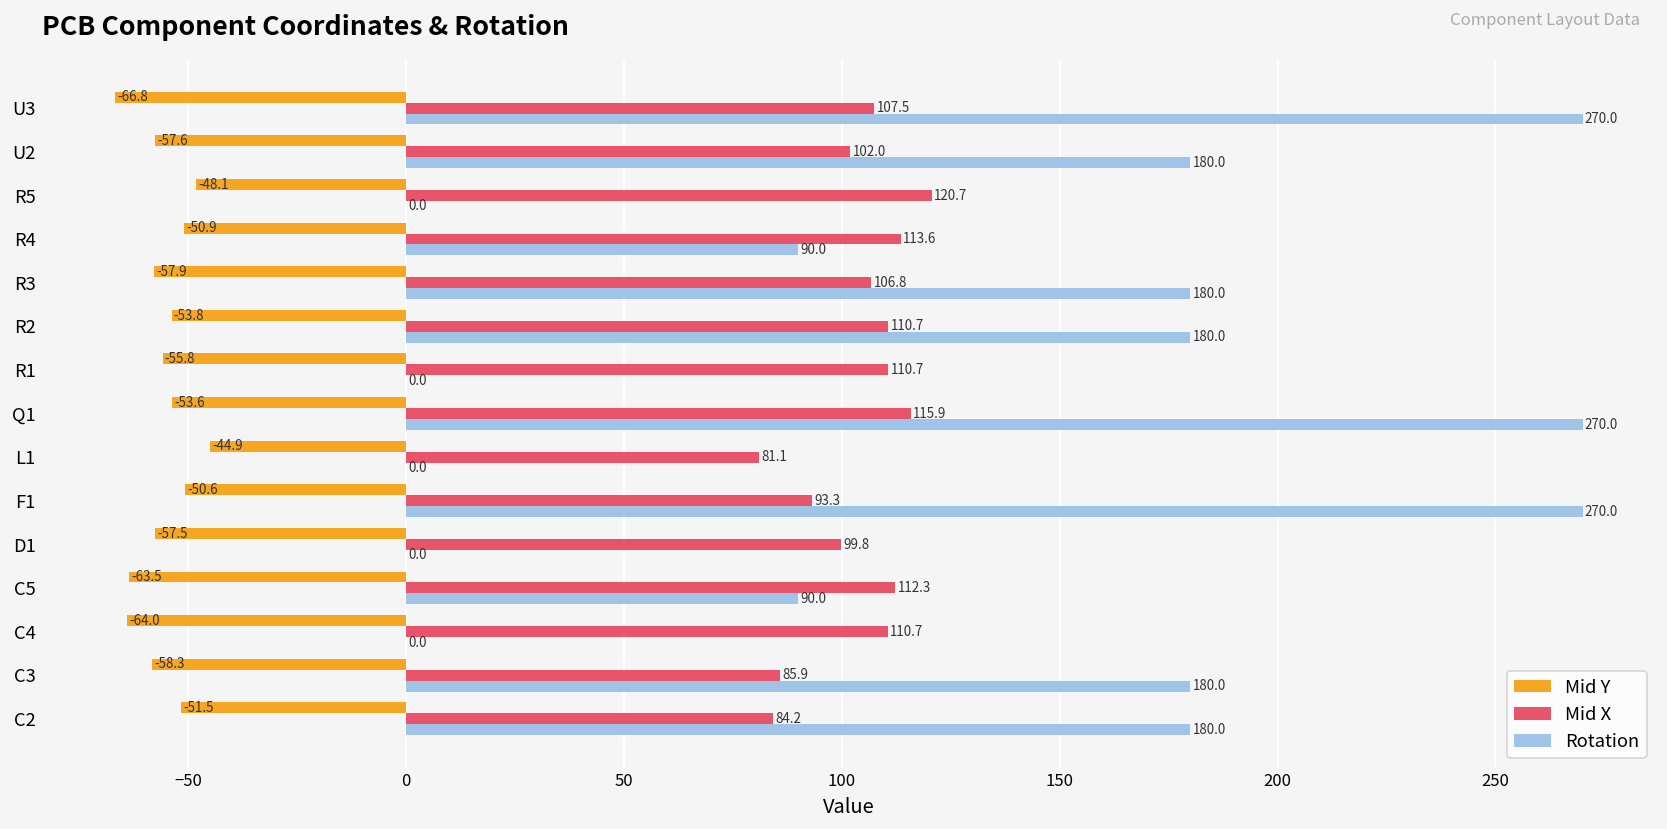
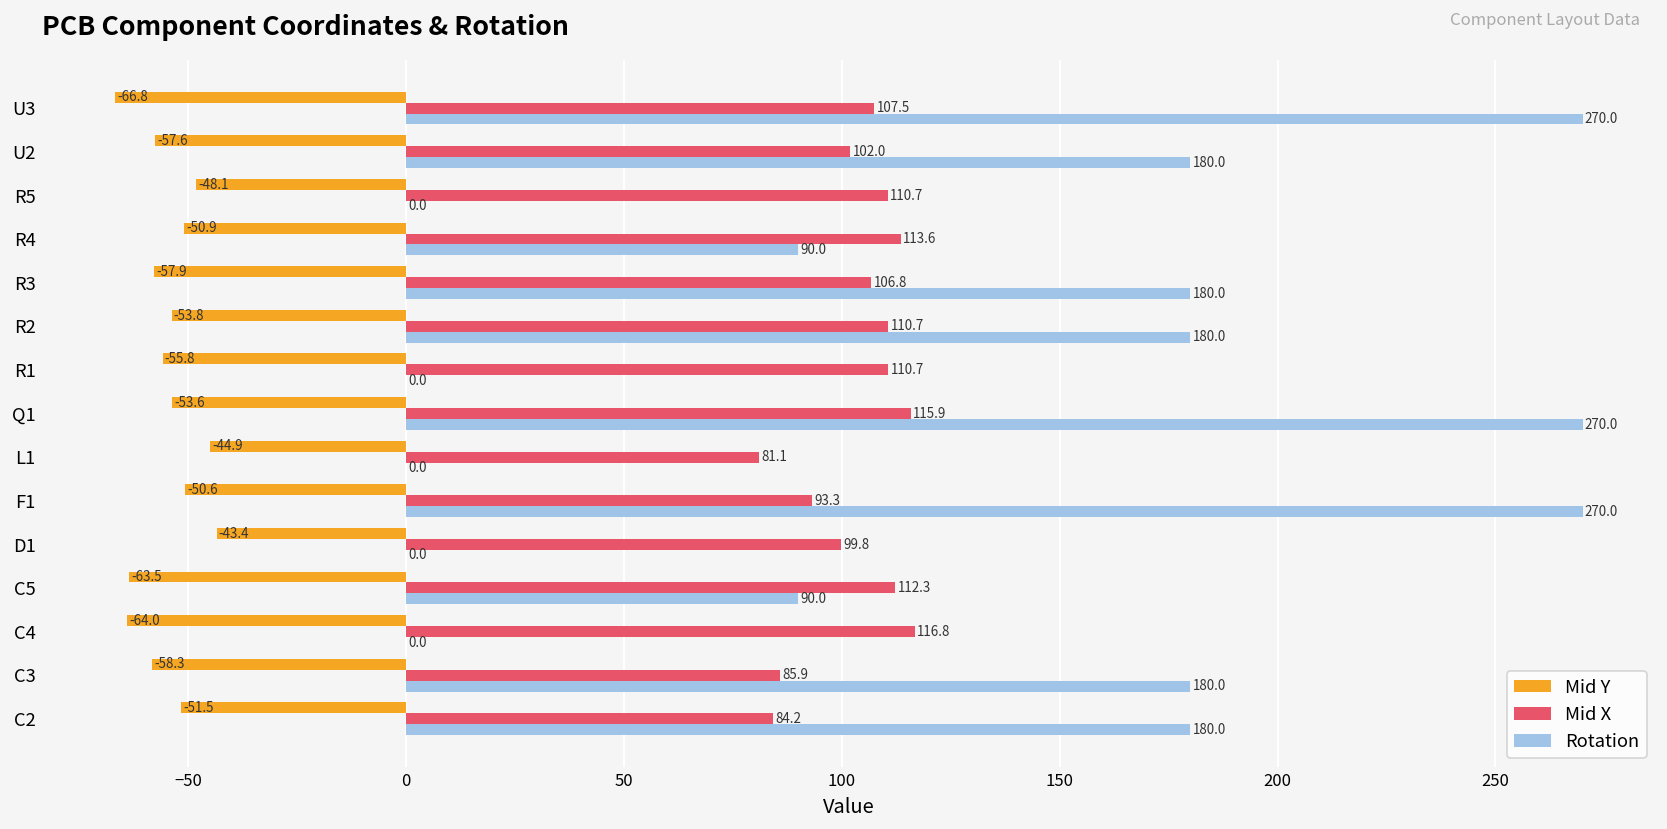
Mid X, R5: 120.7 -> 110.7
Mid Y, D1: -57.5 -> -43.4
Mid X, C4: 110.7 -> 116.8
